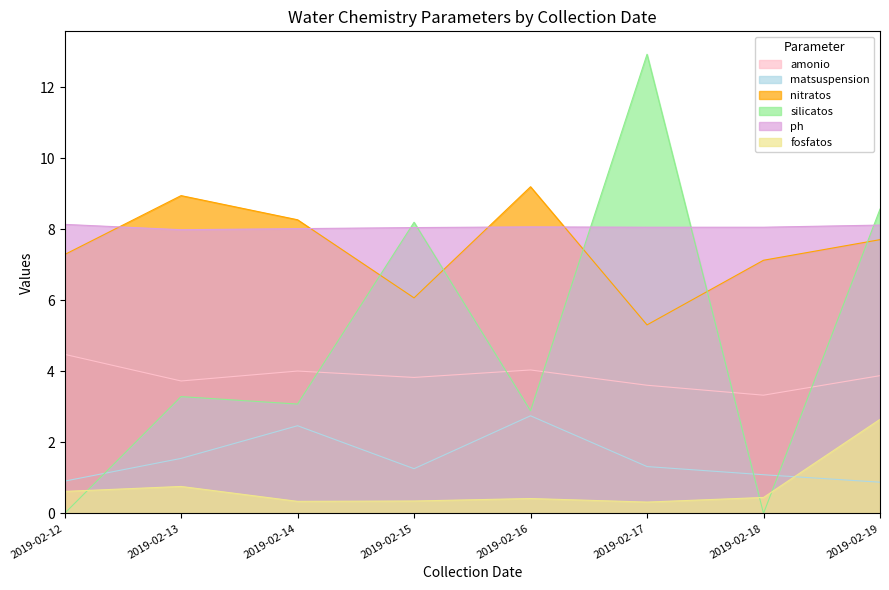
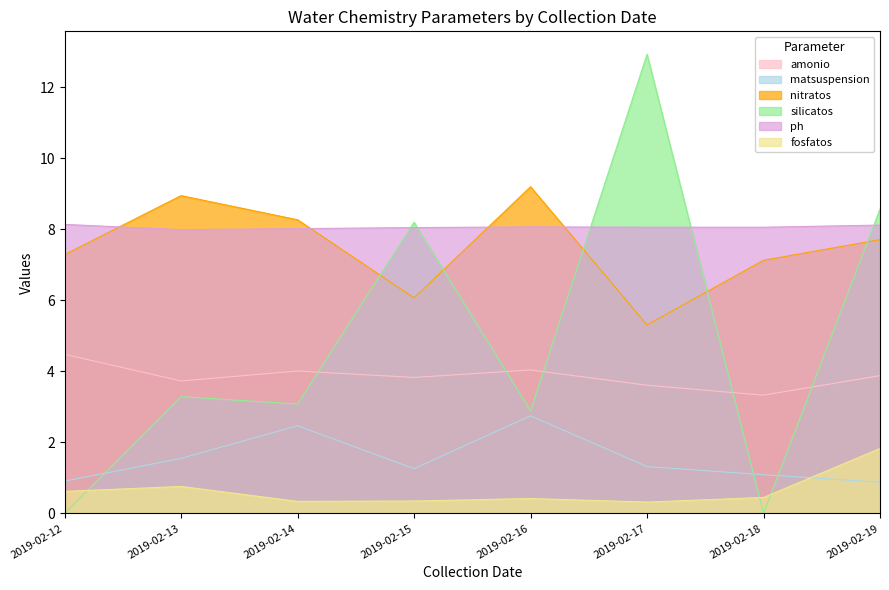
fosfatos, 2019-02-19: 2.7 -> 1.8
